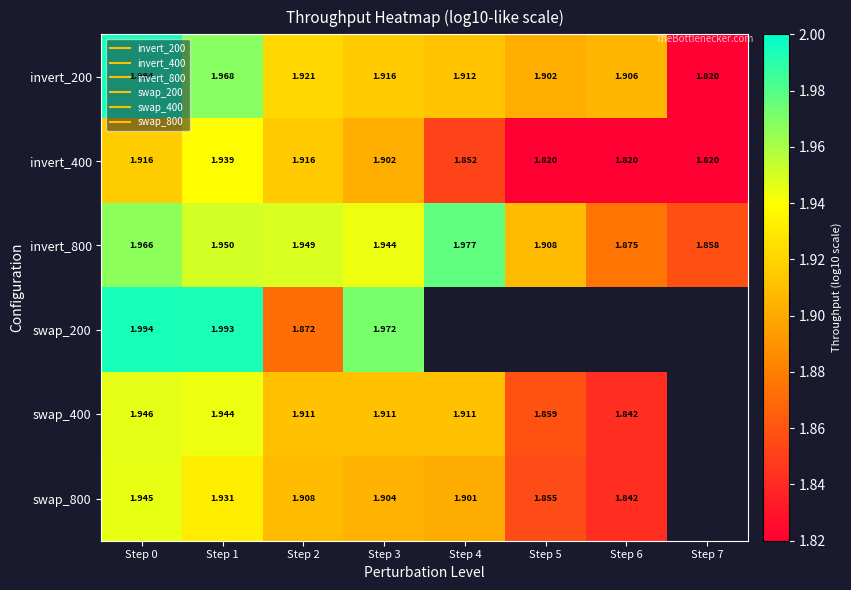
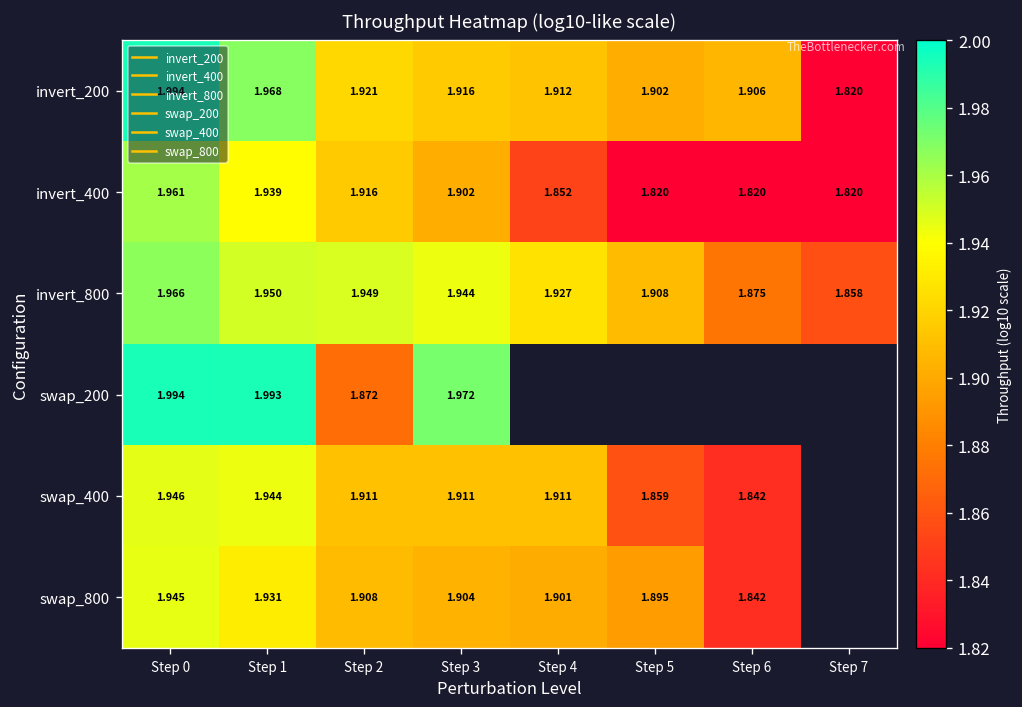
invert_400, Step 0: 1.916 -> 1.961
invert_800, Step 4: 1.977 -> 1.927
swap_800, Step 5: 1.855 -> 1.895
